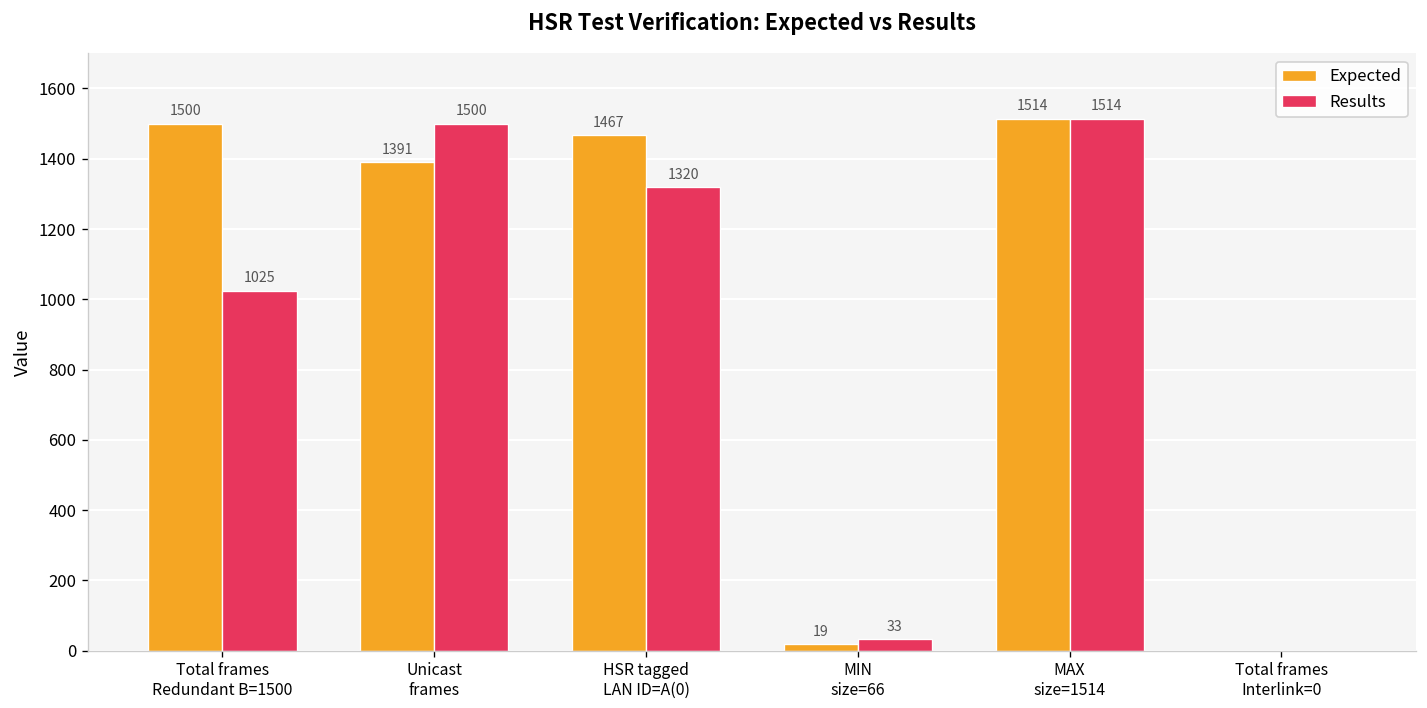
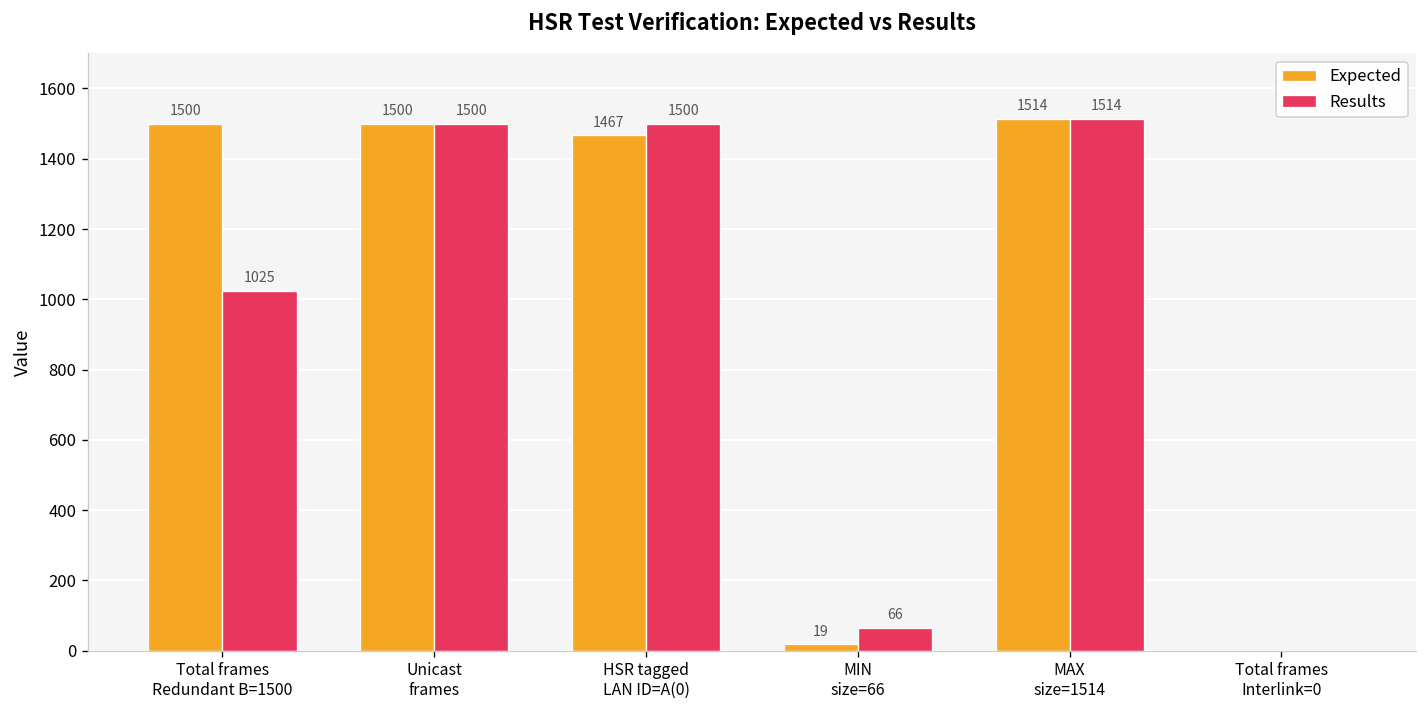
Expected, Unicast frames: 1391 -> 1500
Results, HSR tagged LAN ID=A(0): 1320 -> 1500
Results, MIN size=66: 33 -> 66
